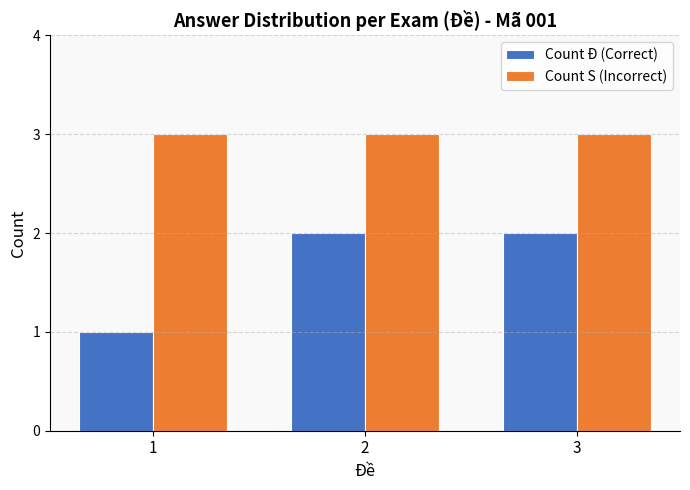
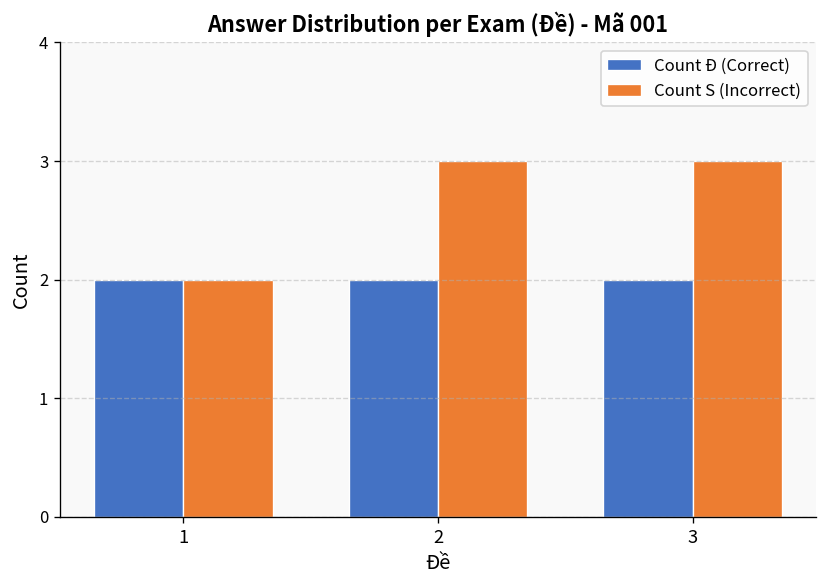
Count Đ (Correct), 1: 1 -> 2
Count S (Incorrect), 1: 3 -> 2
